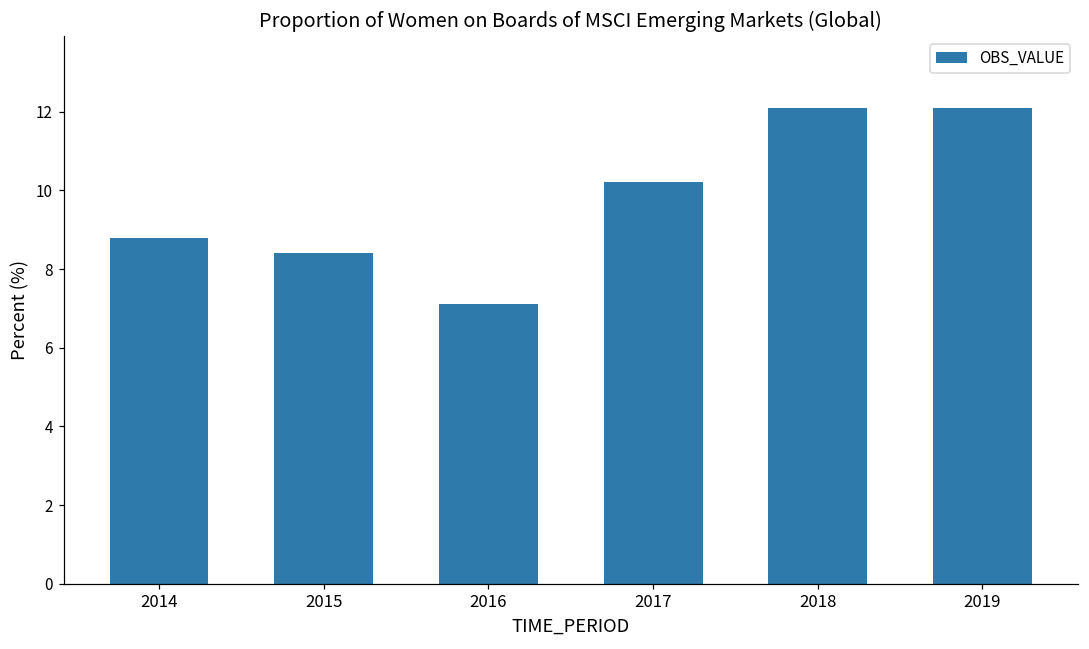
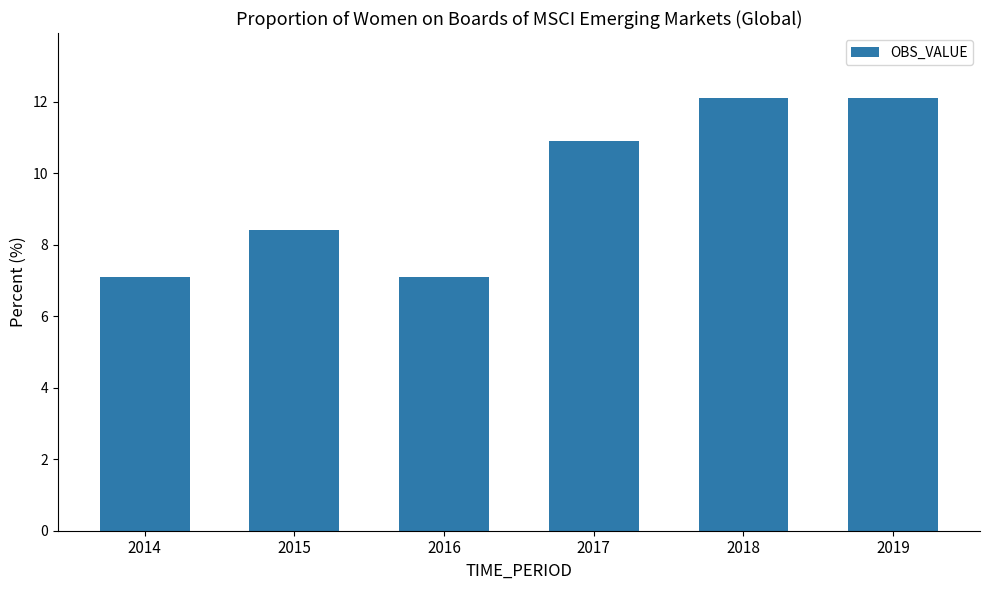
2014: 8.8 -> 7.1
2017: 10.2 -> 10.9
